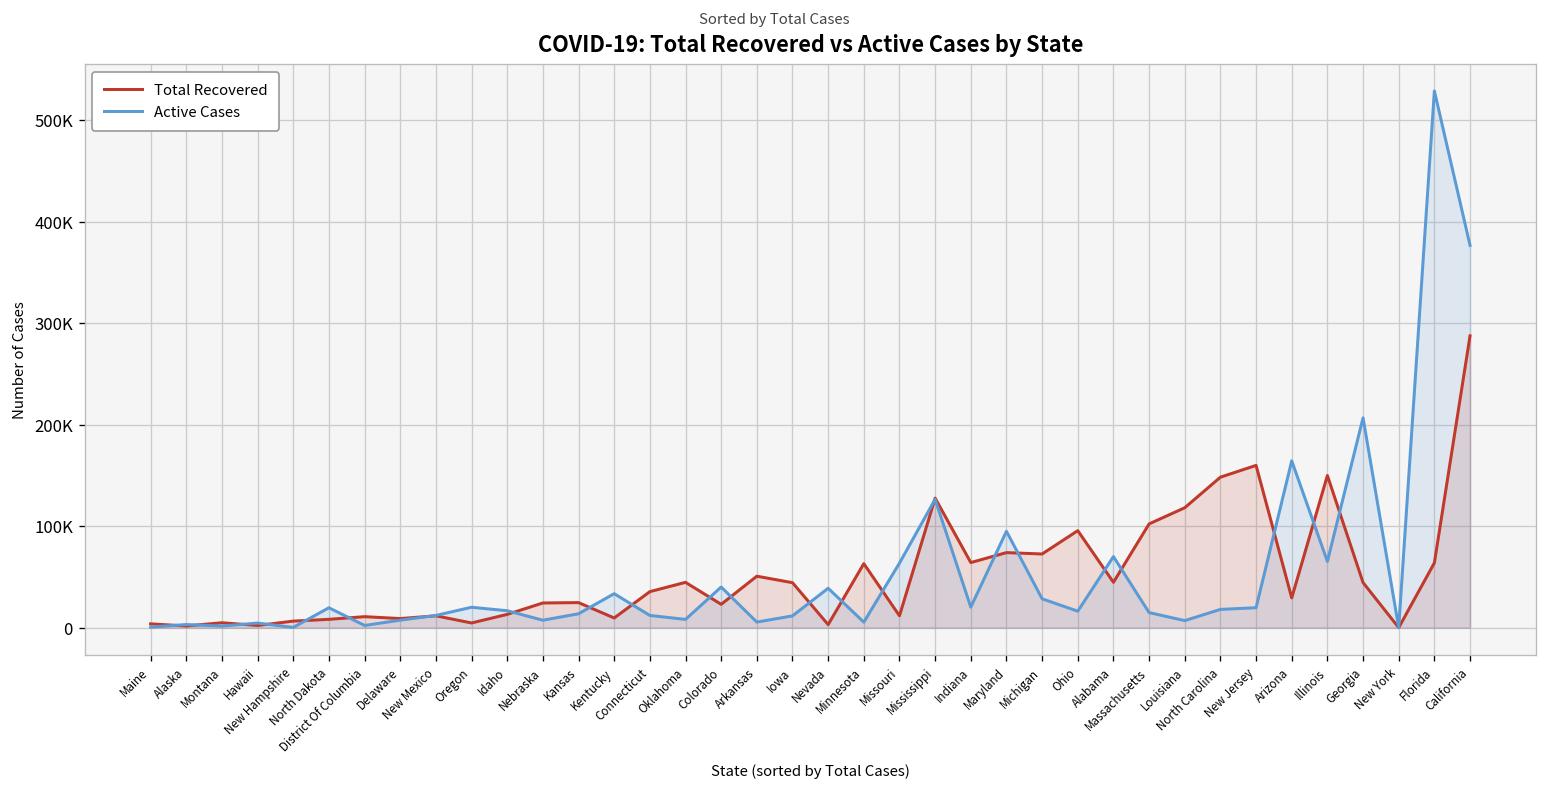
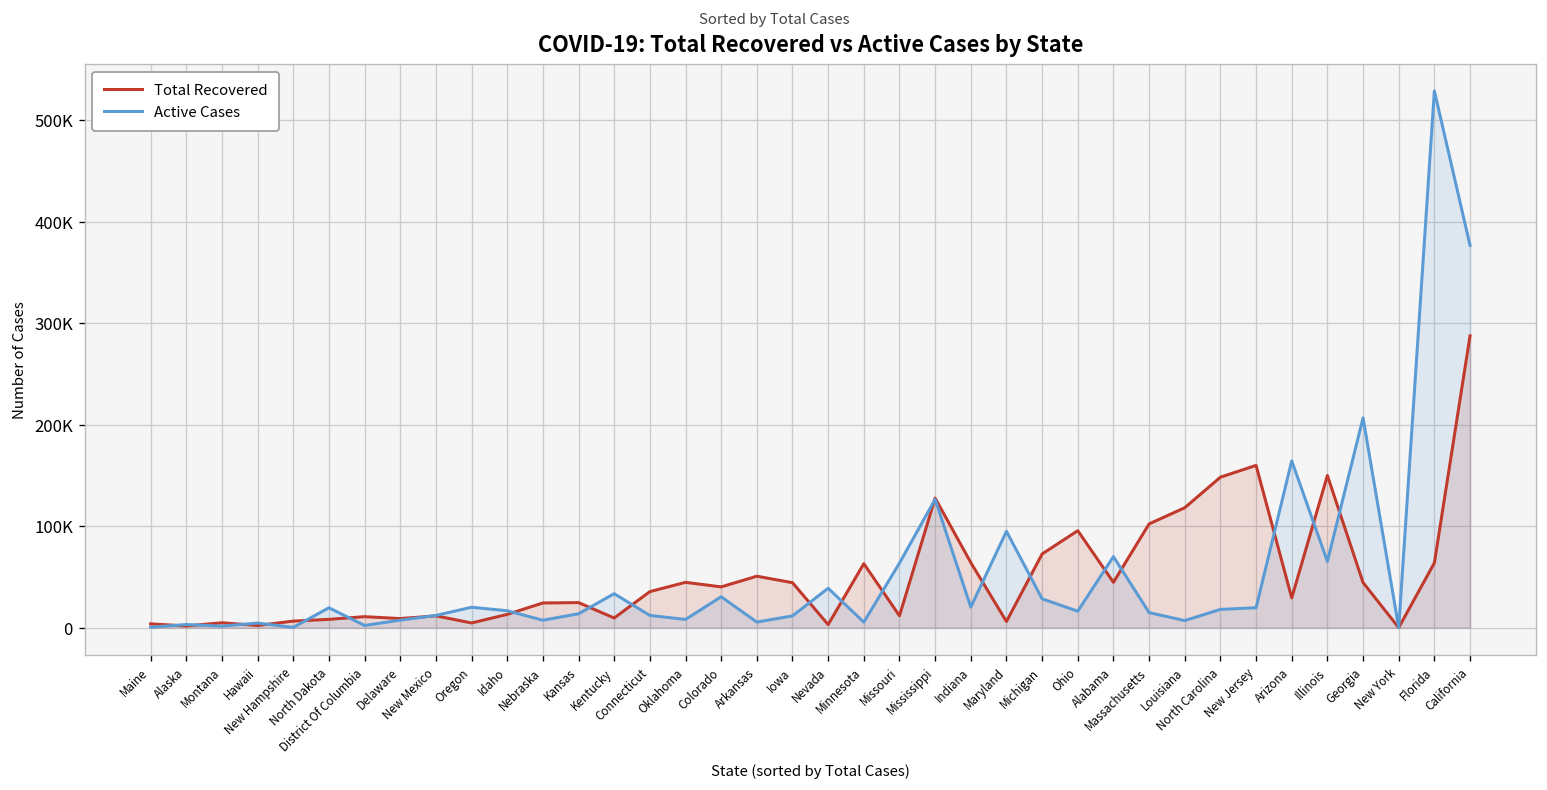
Total Recovered, Colorado: 20000 -> 40000
Active Cases, Colorado: 40000 -> 30000
Total Recovered, Maryland: 70000 -> 10000
